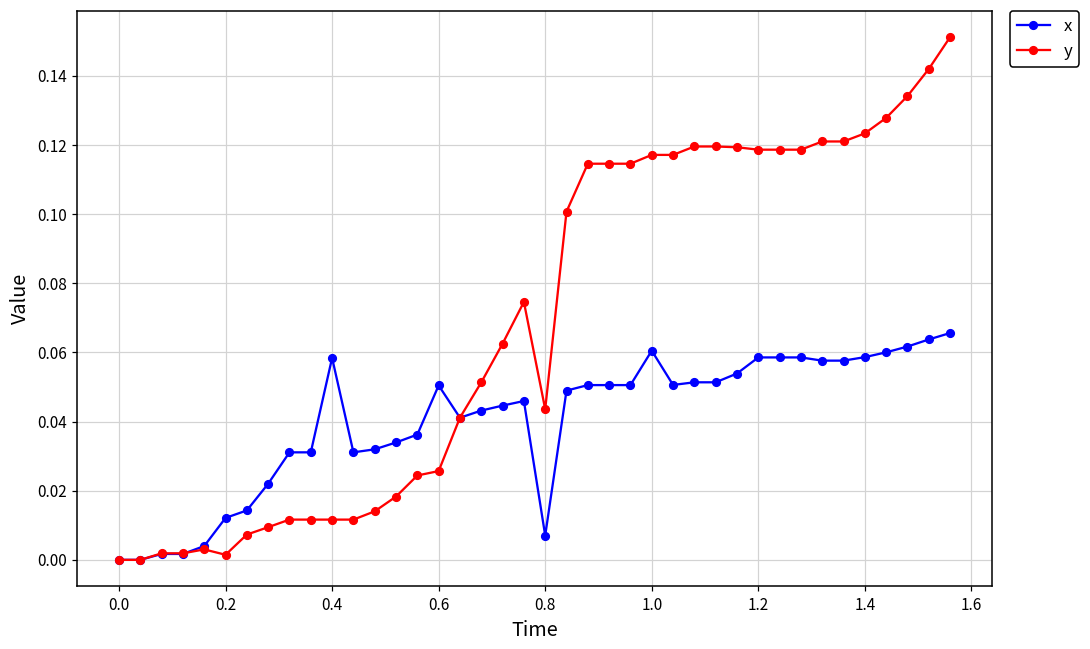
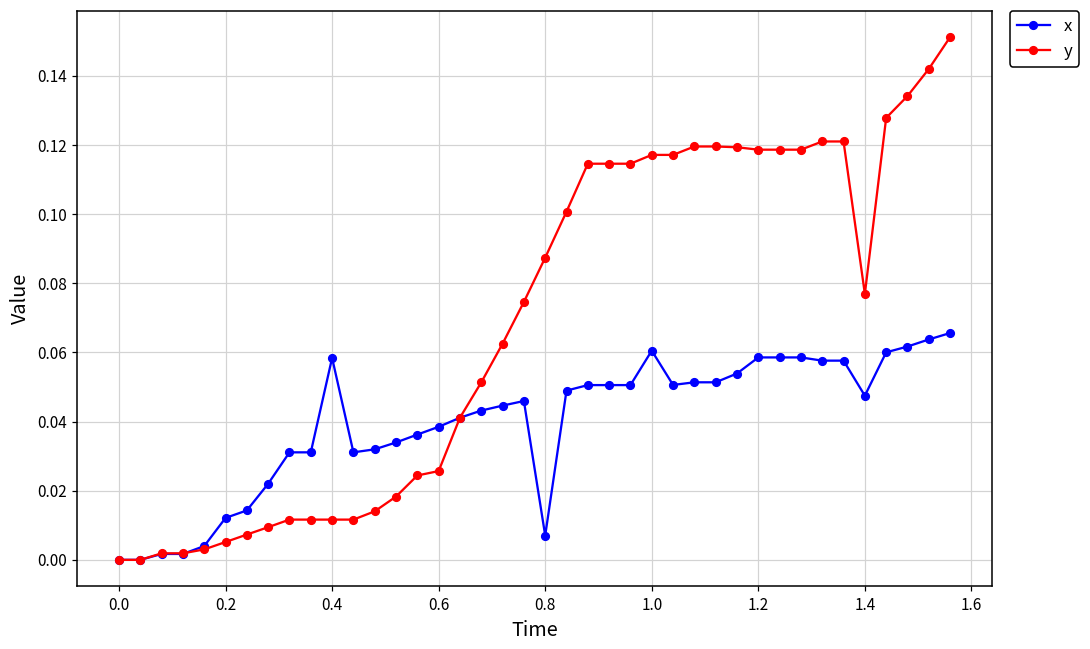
y, 0.2: 0.001 -> 0.005
x, 0.6: 0.050 -> 0.038
y, 0.8: 0.044 -> 0.087
x, 1.4: 0.059 -> 0.047
y, 1.4: 0.123 -> 0.077
